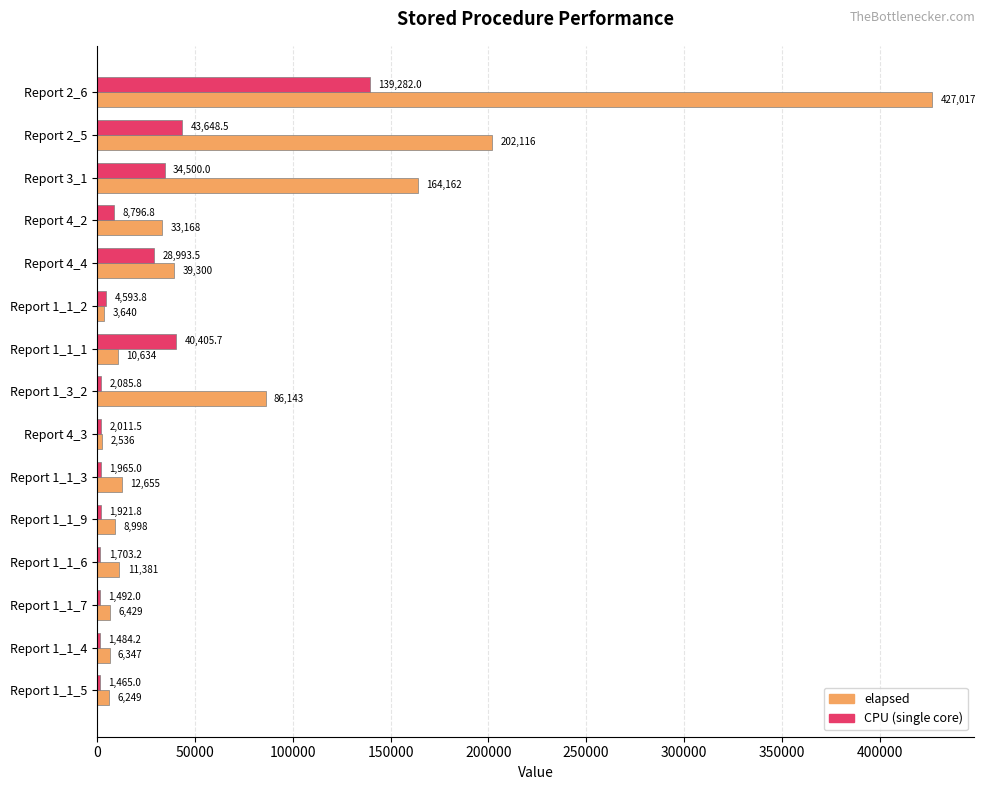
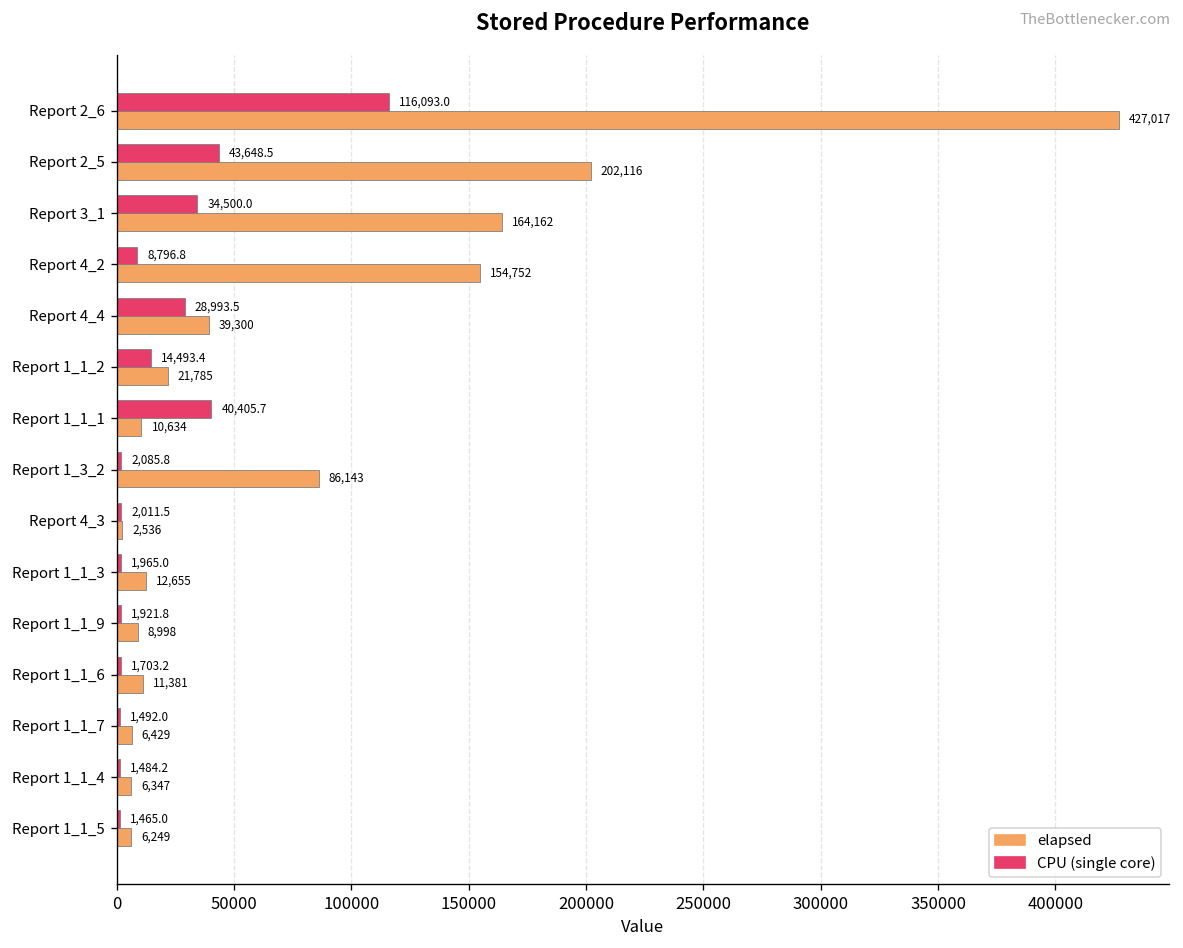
CPU (single core), Report 2_6: 139,282.0 -> 116,093.0
elapsed, Report 4_2: 33,168 -> 154,752
CPU (single core), Report 1_1_2: 4,593.8 -> 14,493.4
elapsed, Report 1_1_2: 3,640 -> 21,785
